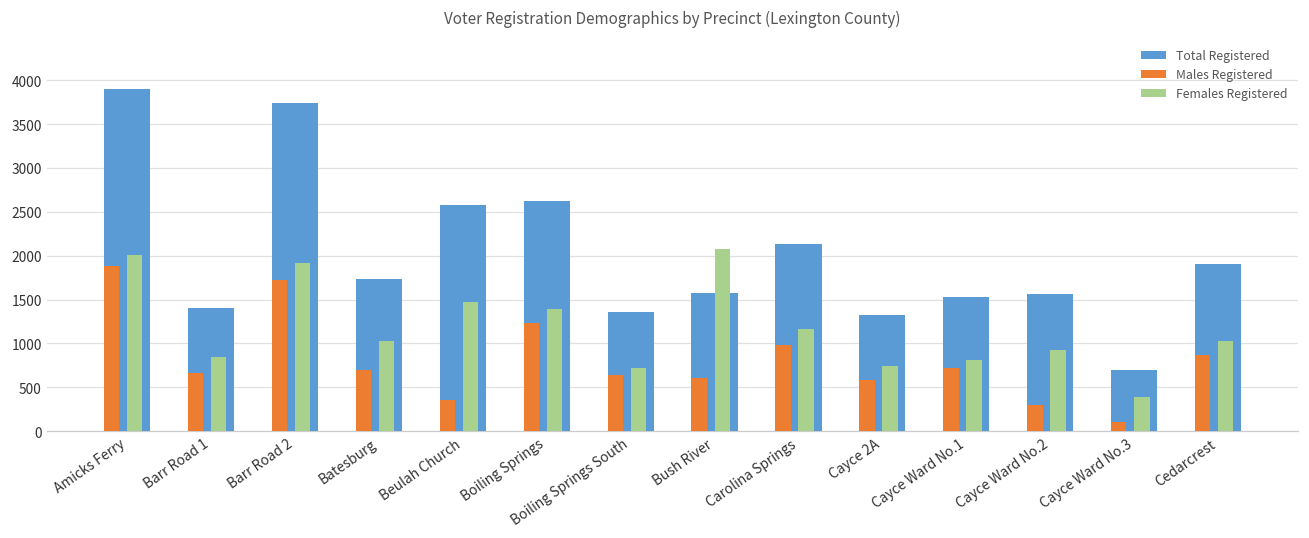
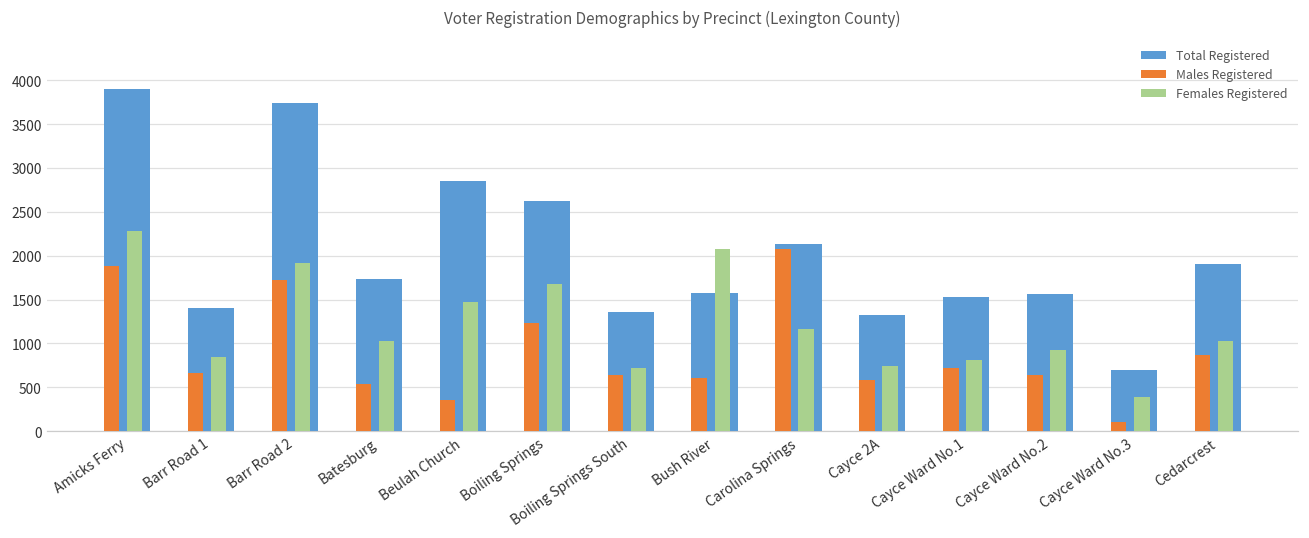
Females Registered, Amicks Ferry: 2000 -> 2300
Males Registered, Batesburg: 700 -> 500
Total Registered, Beulah Church: 2600 -> 2900
Females Registered, Boiling Springs: 1400 -> 1700
Males Registered, Carolina Springs: 1000 -> 2100
Males Registered, Cayce Ward No.2: 300 -> 600
